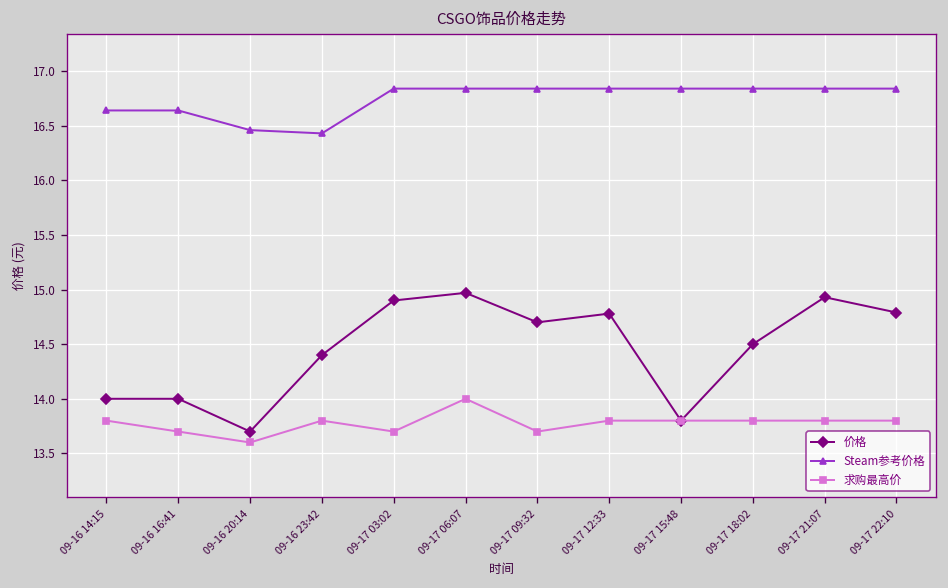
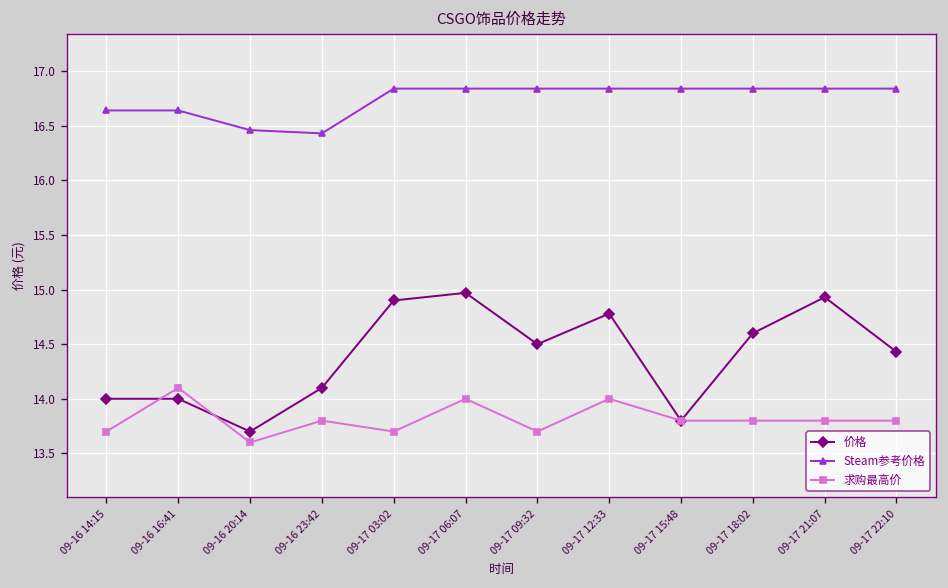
求购最高价, 09-16 14:15: 13.8 -> 13.7
求购最高价, 09-16 16:41: 13.7 -> 14.1
价格, 09-16 23:42: 14.4 -> 14.1
价格, 09-17 09:32: 14.7 -> 14.5
求购最高价, 09-17 12:33: 13.8 -> 14.0
价格, 09-17 18:02: 14.5 -> 14.6
价格, 09-17 22:10: 14.8 -> 14.4
